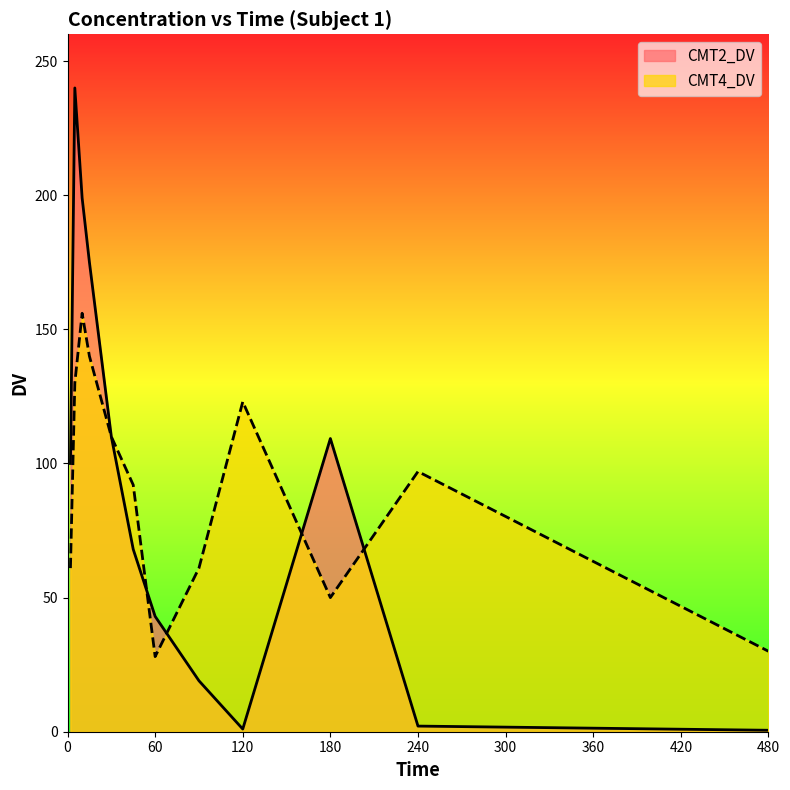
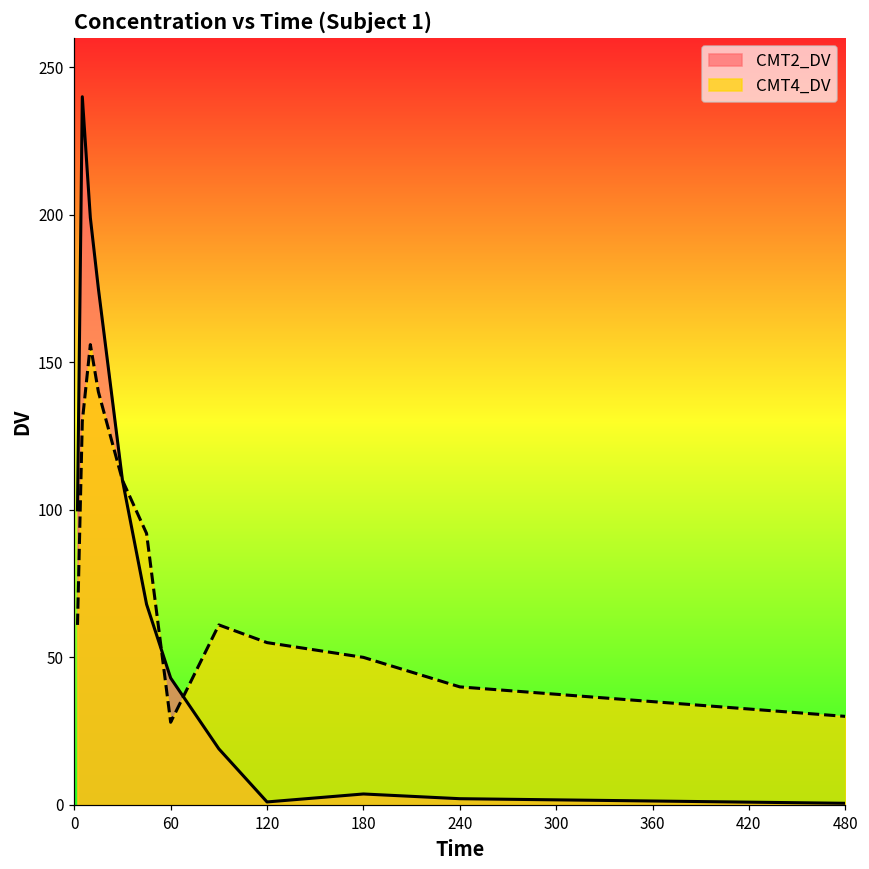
CMT4_DV, 120: 123 -> 55
CMT2_DV, 180: 109 -> 4
CMT4_DV, 240: 97 -> 40
